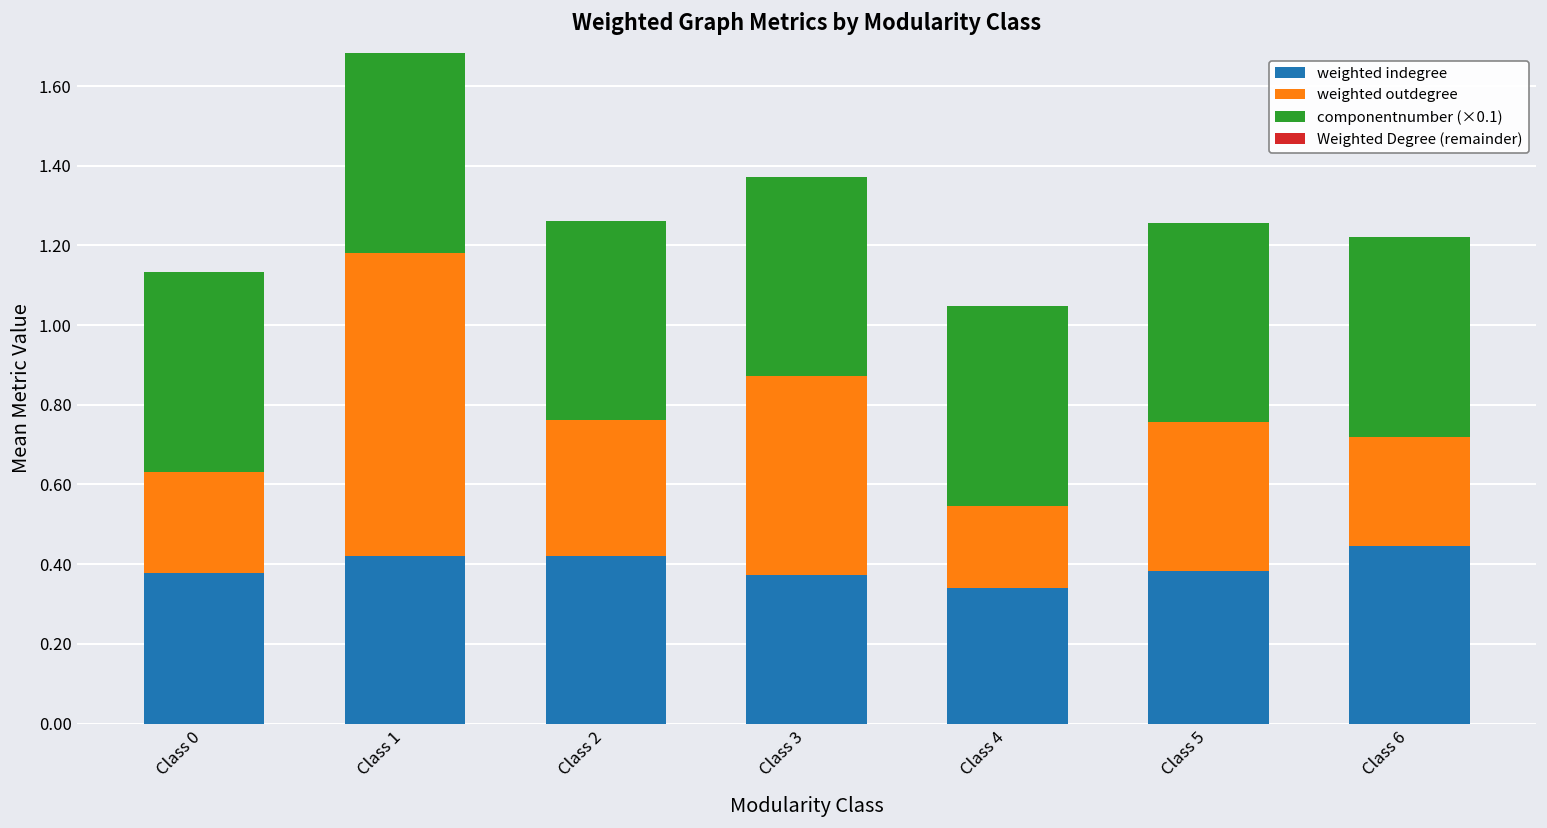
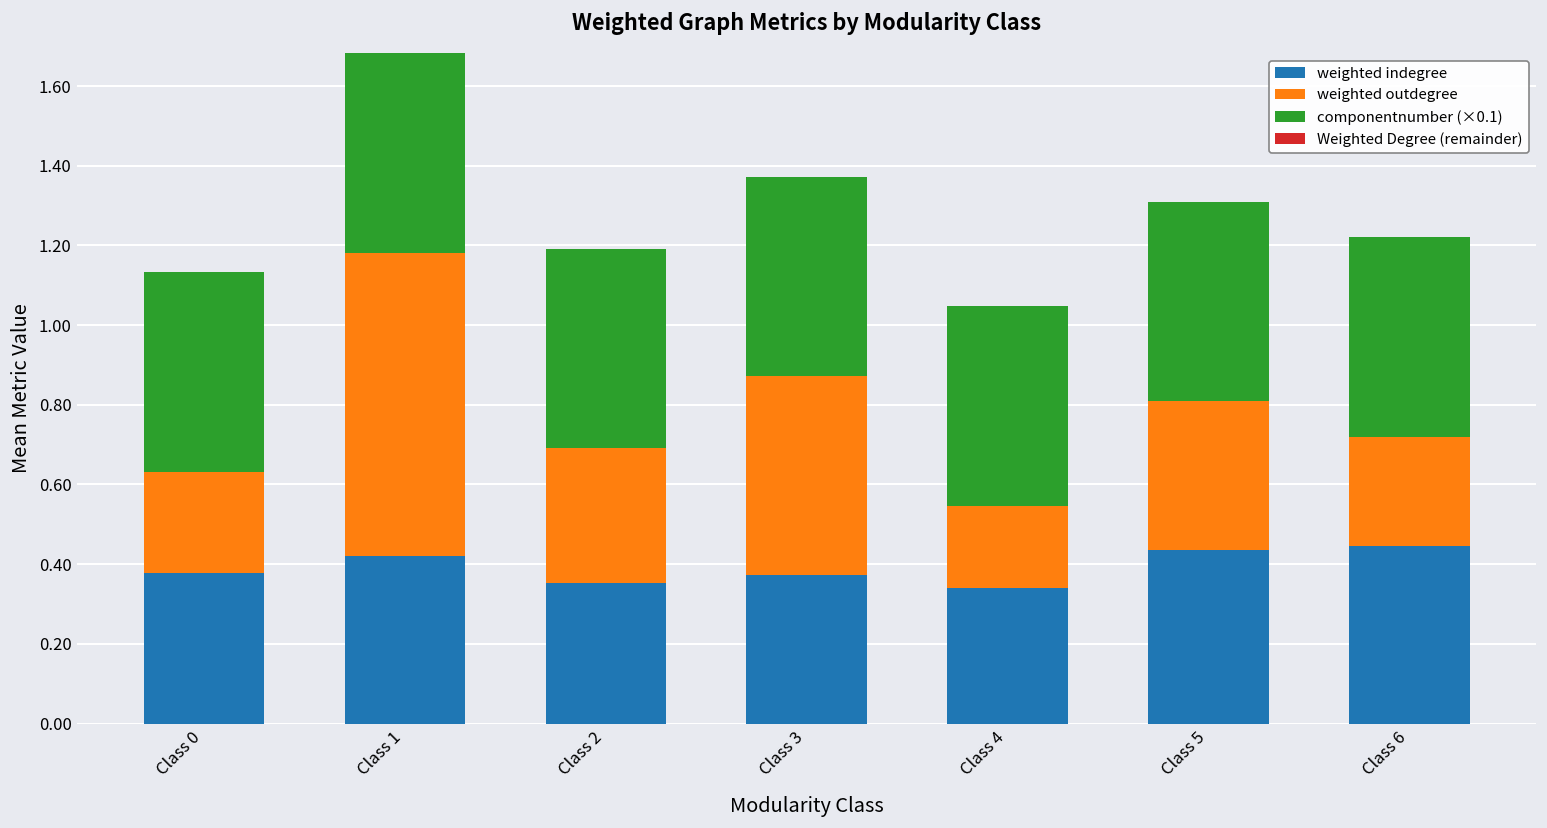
weighted indegree, Class 2: 0.42 -> 0.35
weighted indegree, Class 5: 0.38 -> 0.44
